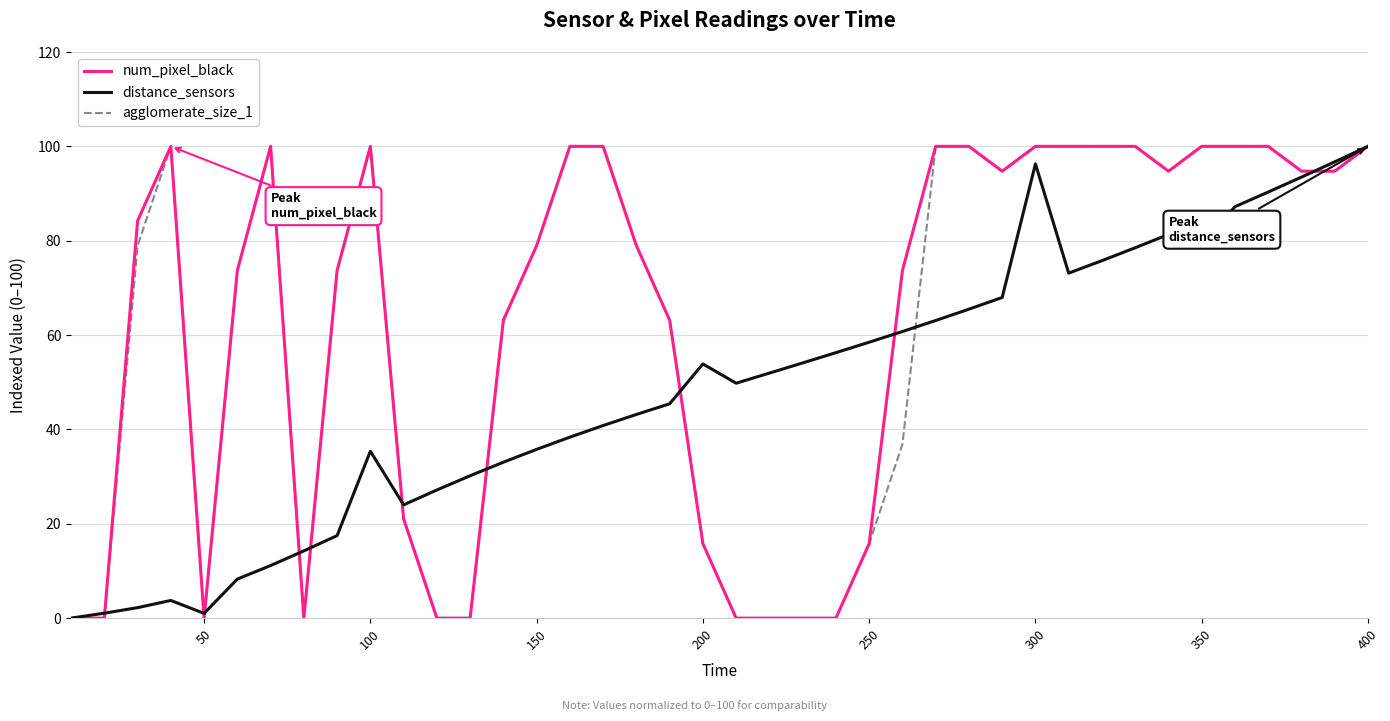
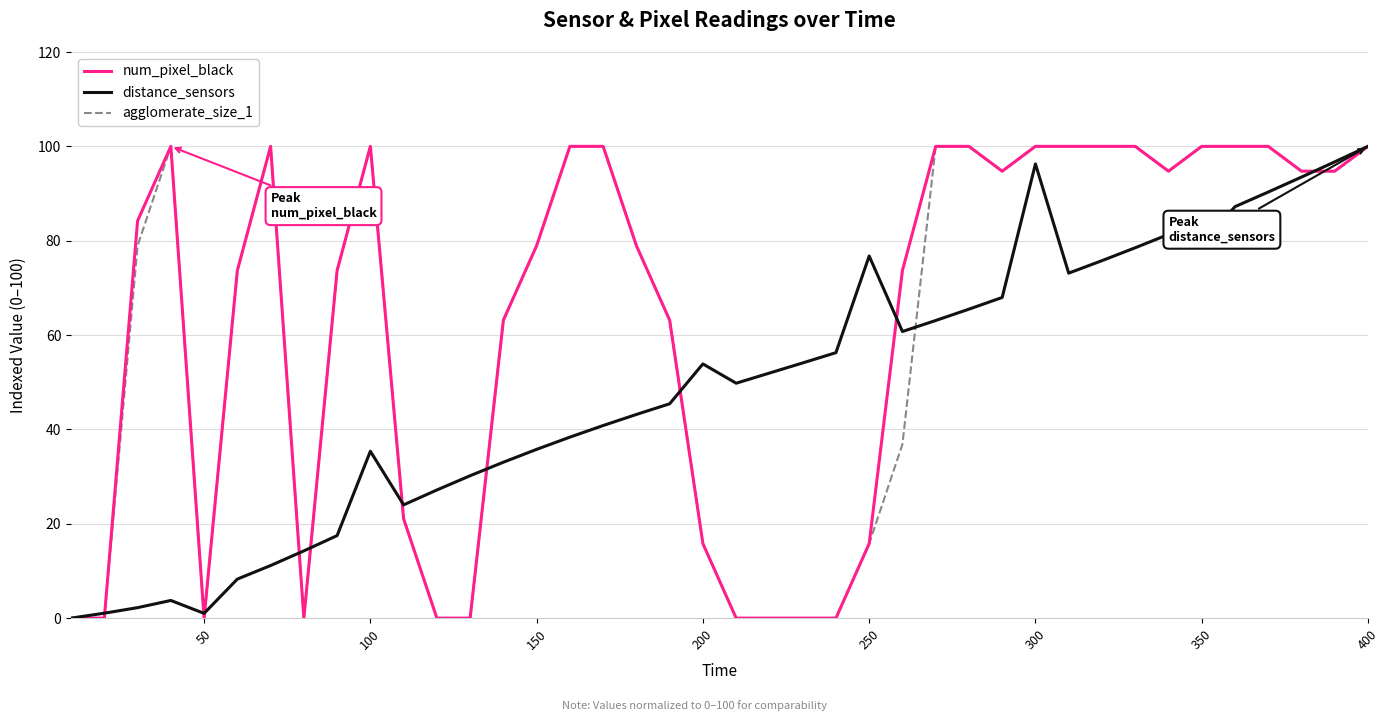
distance_sensors, 250: 58 -> 77
